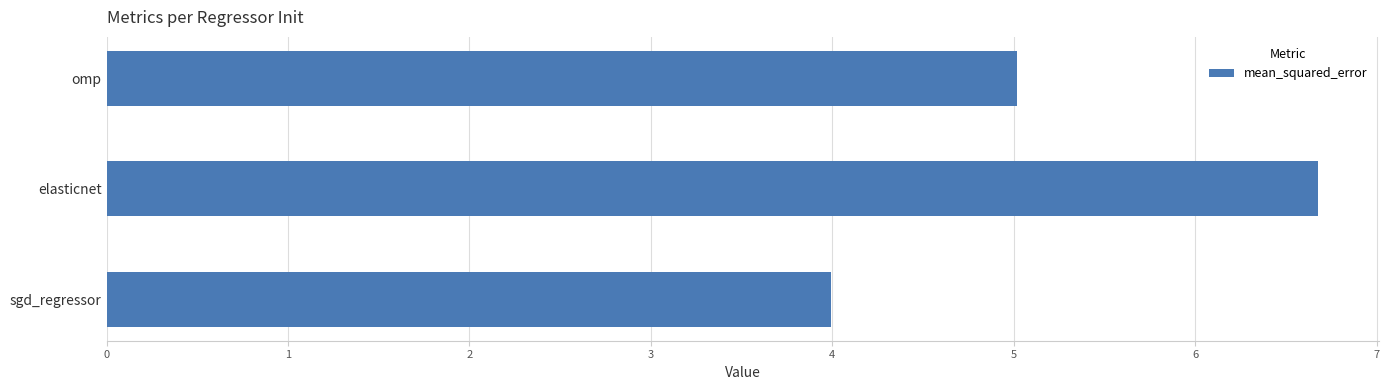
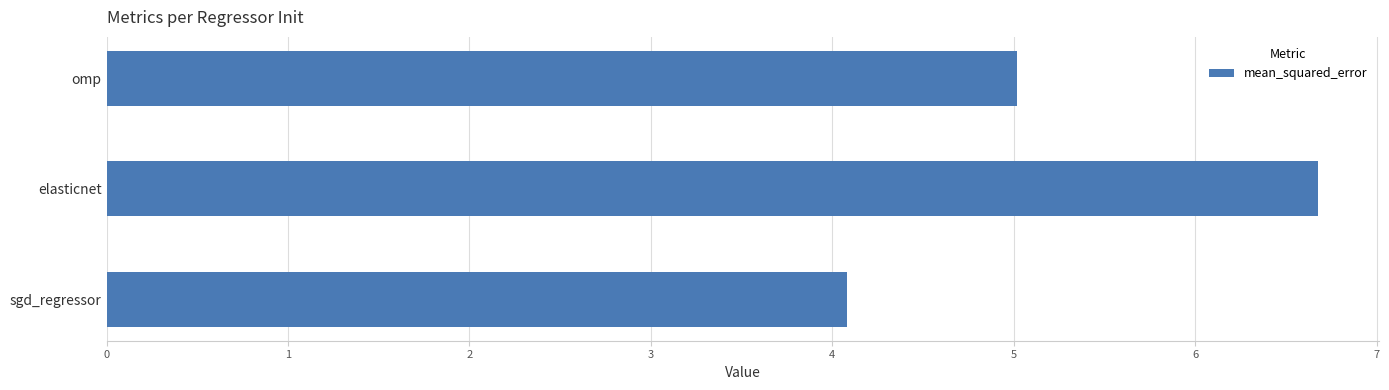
sgd_regressor: 4.00 -> 4.08
